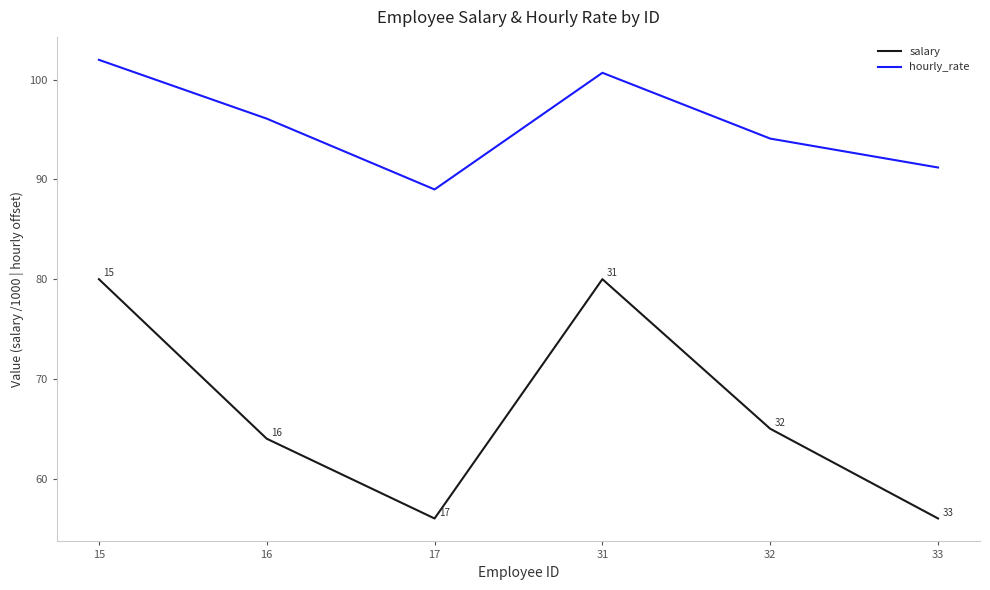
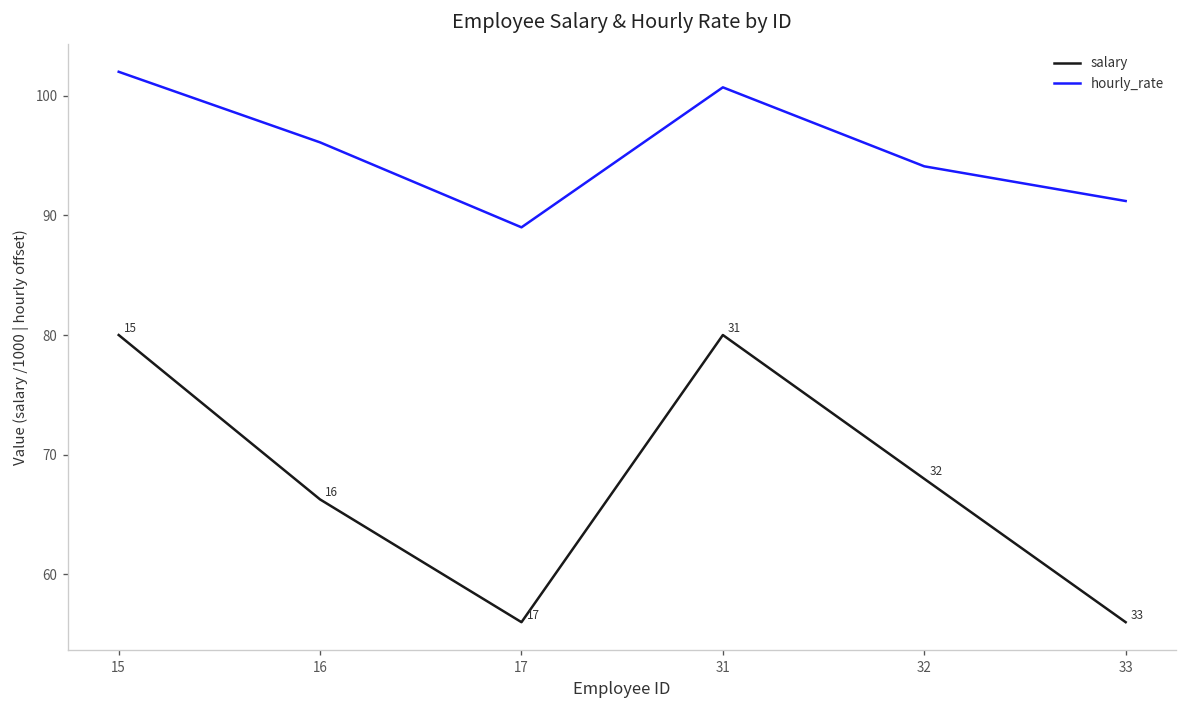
salary, 16: 64 -> 66
salary, 32: 65 -> 68
